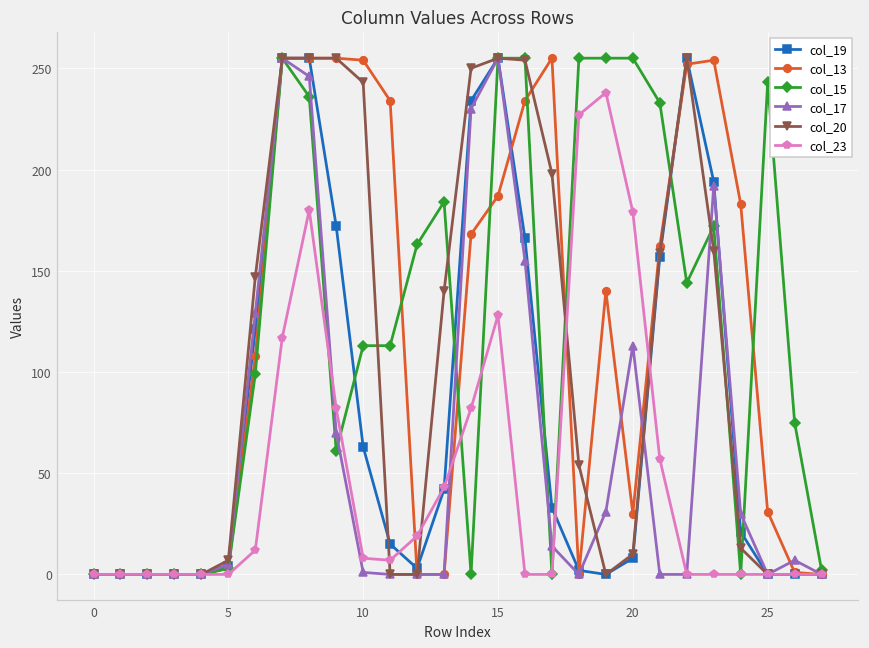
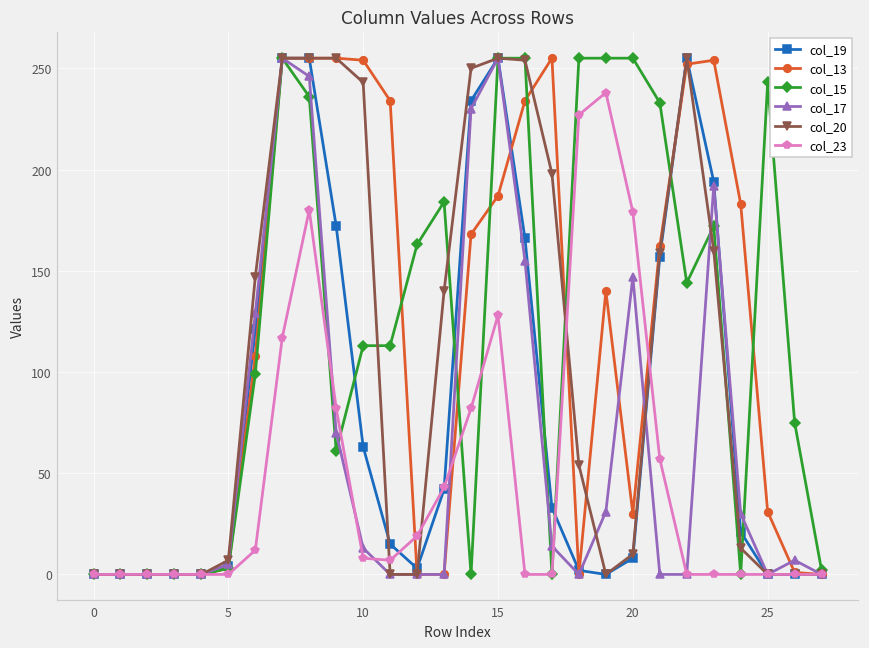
col_17, 10: 1 -> 13
col_17, 20: 113 -> 147
